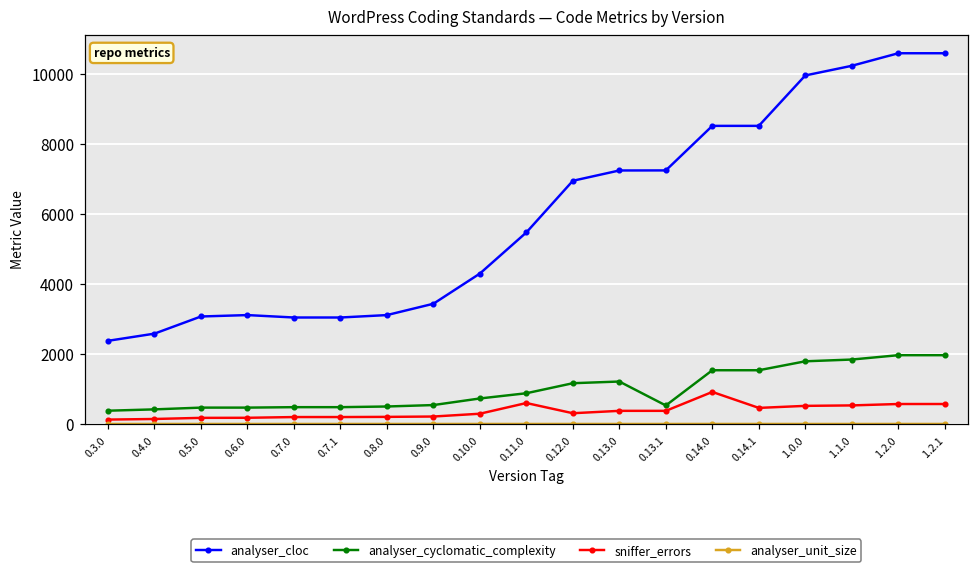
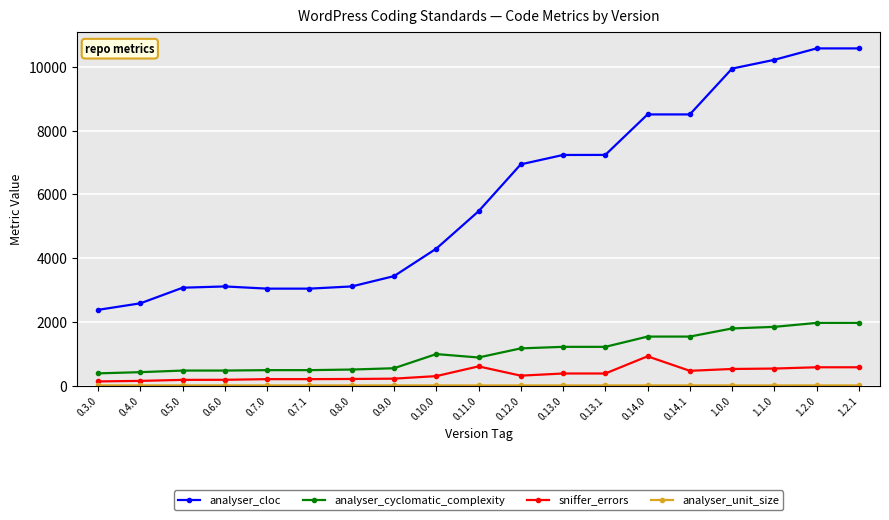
analyser_cyclomatic_complexity, 0.10.0: 700 -> 1000
analyser_cyclomatic_complexity, 0.13.1: 500 -> 1200
